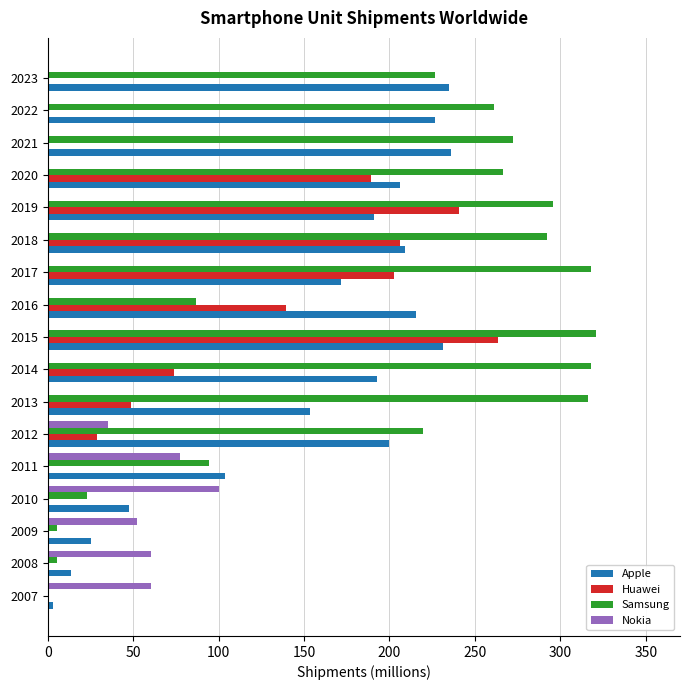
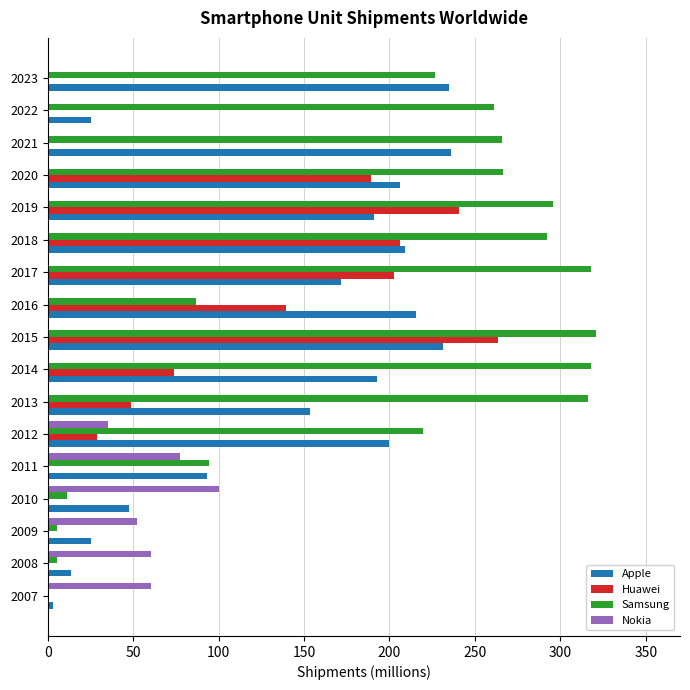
Apple, 2022: 226 -> 25
Samsung, 2021: 272 -> 266
Apple, 2011: 104 -> 93
Samsung, 2010: 23 -> 11
